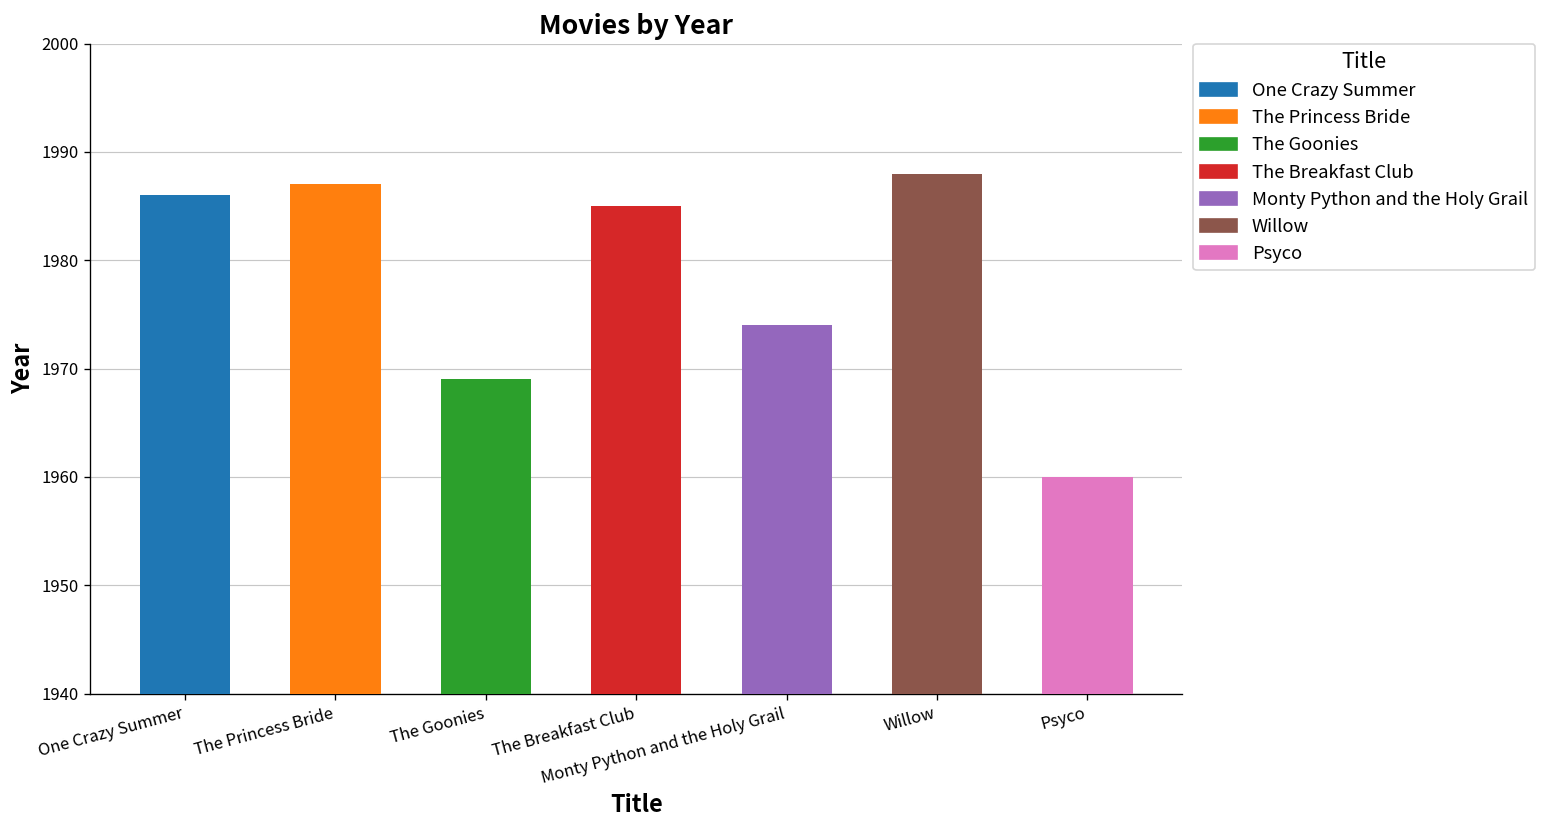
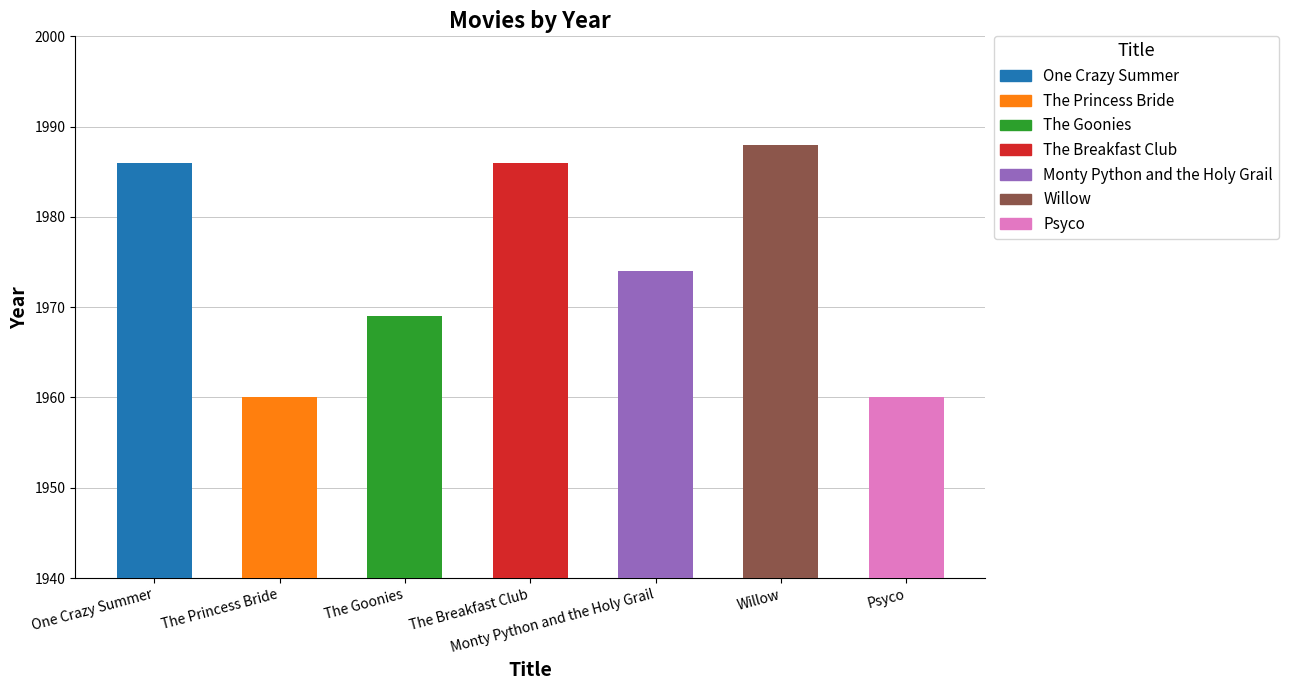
The Princess Bride: 1987 -> 1960
The Breakfast Club: 1985 -> 1986
